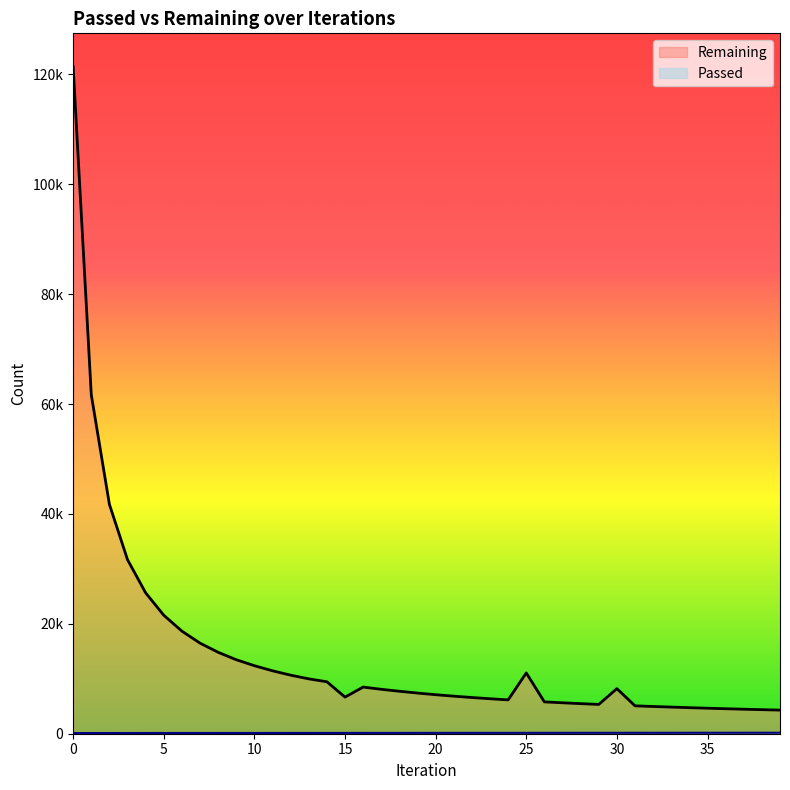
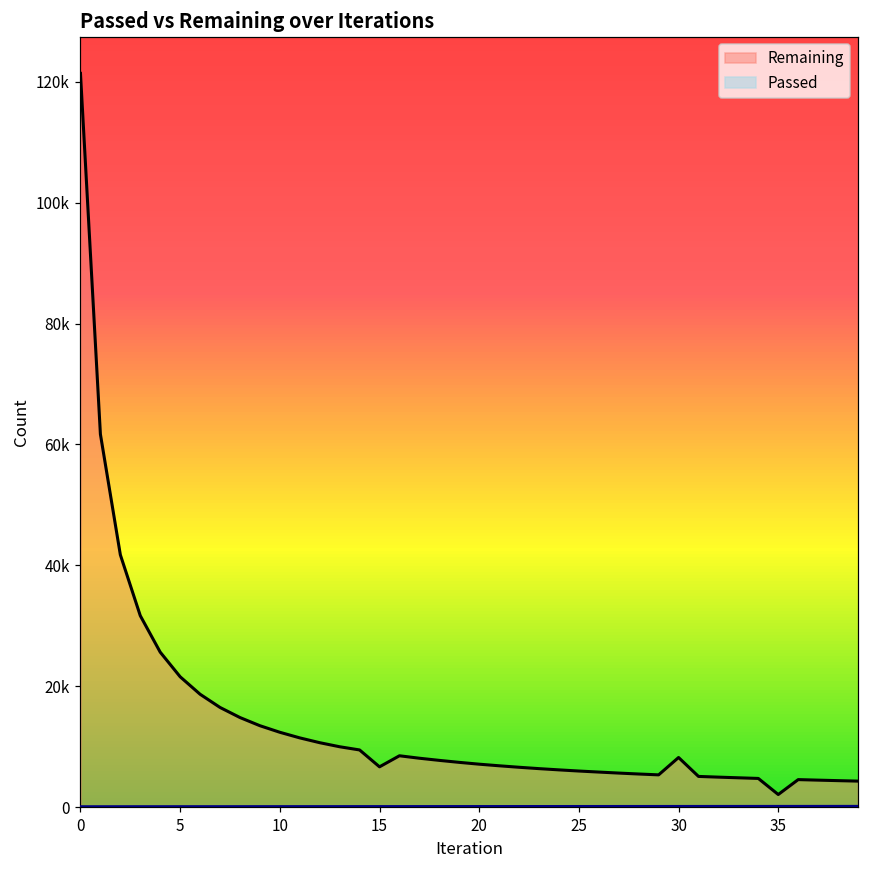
Remaining, 25: 11000 -> 6000
Remaining, 35: 5000 -> 2000
